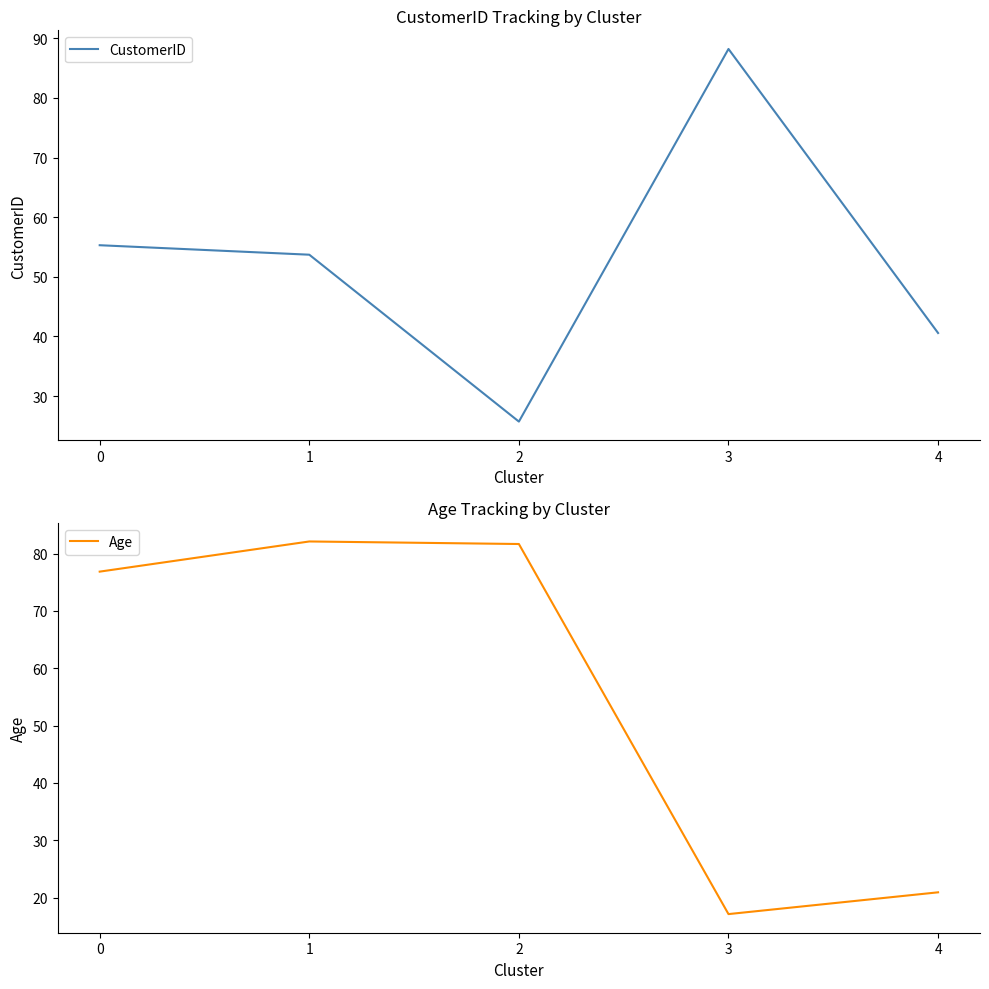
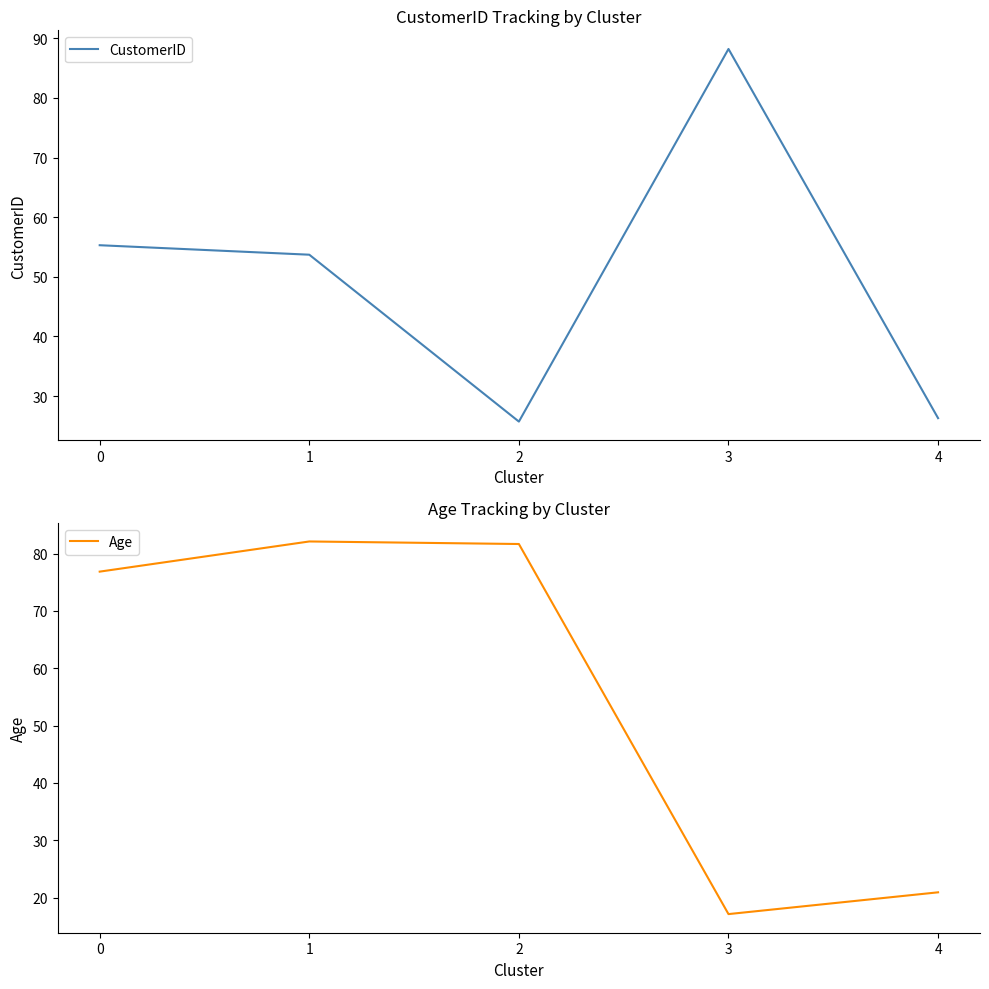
CustomerID Tracking by Cluster, 4: 41 -> 26
